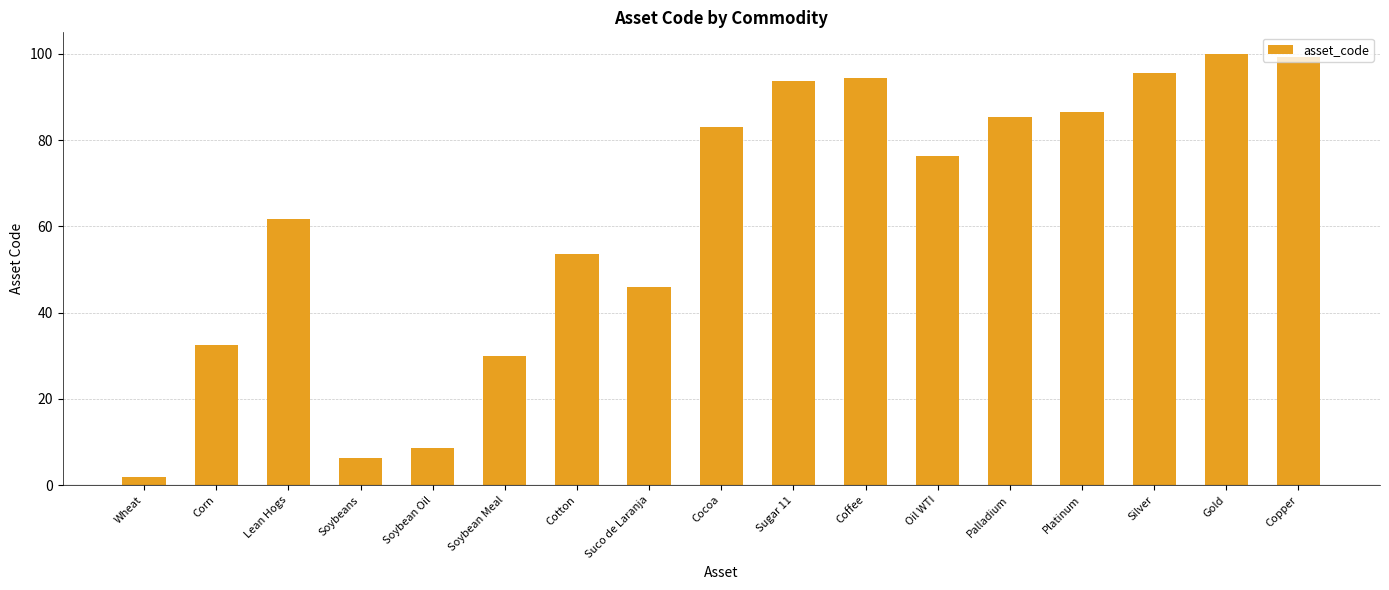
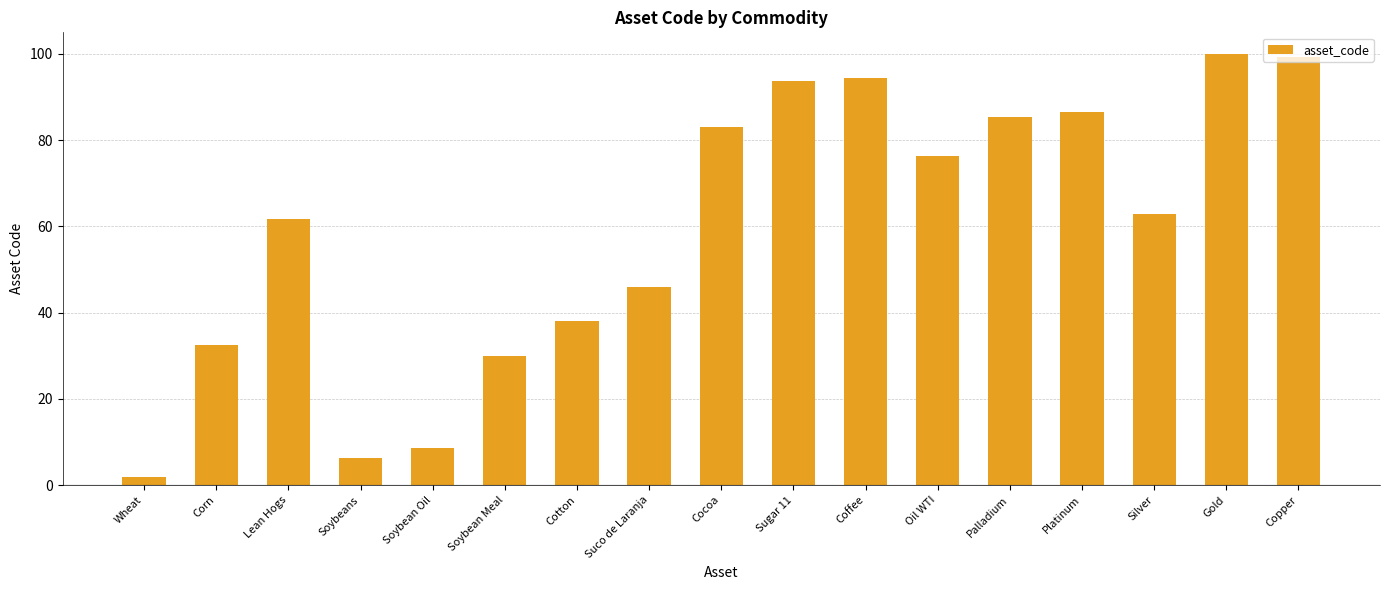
Cotton: 54 -> 38
Silver: 95 -> 63
